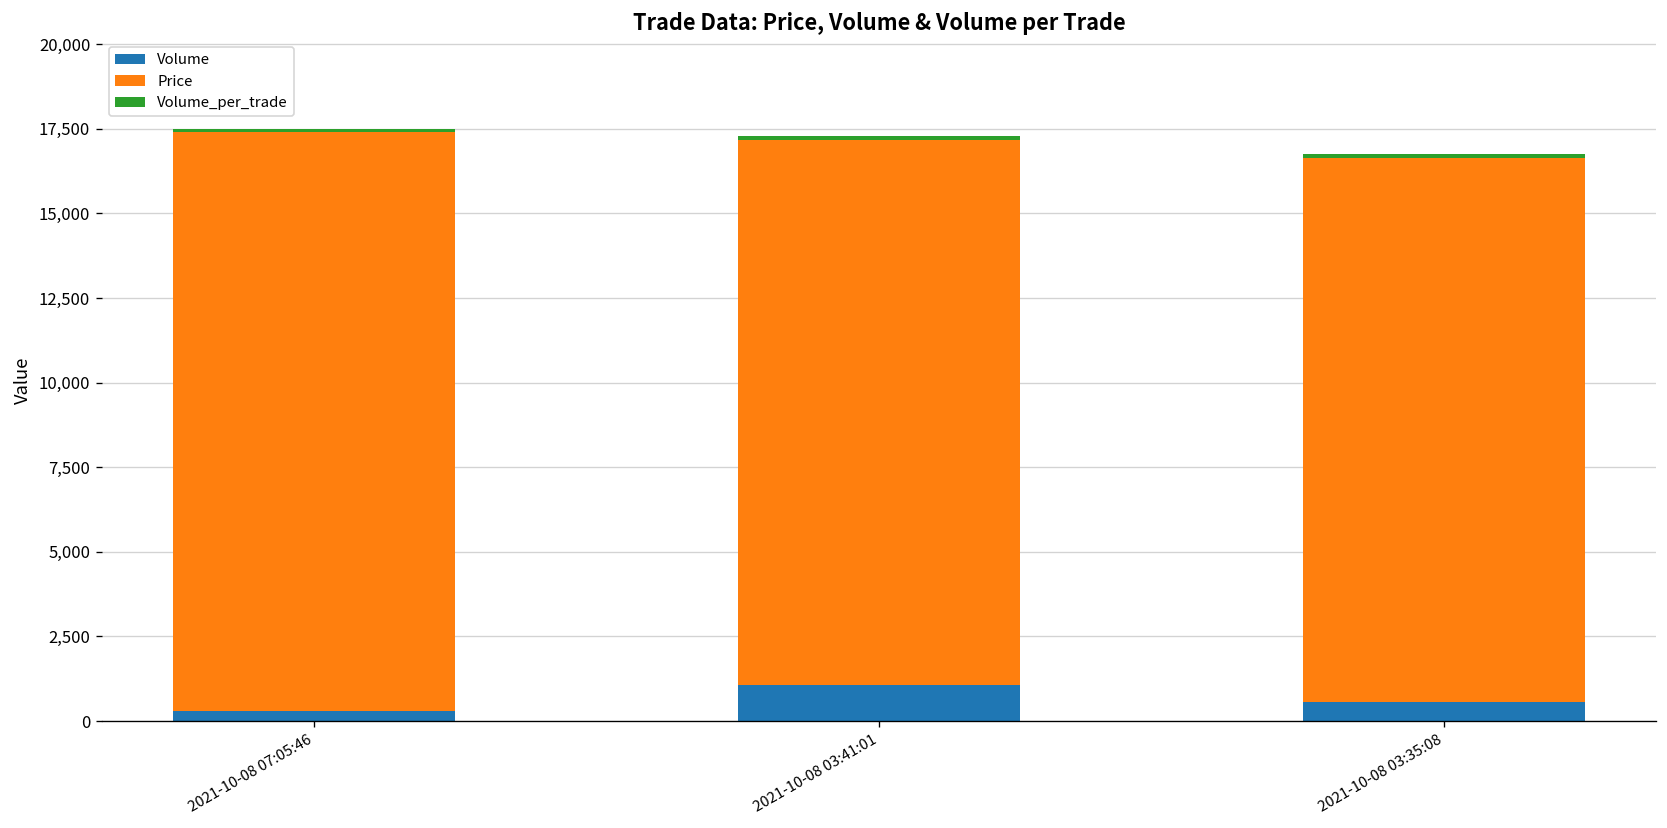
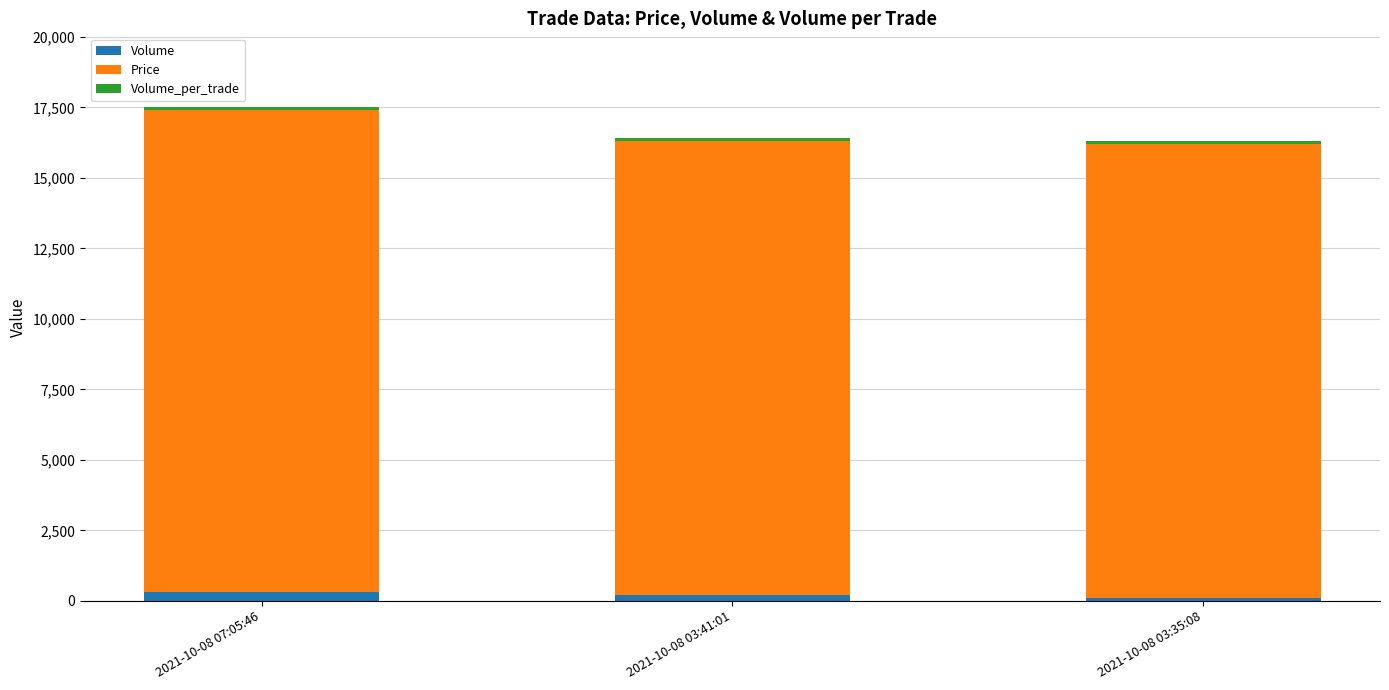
Volume, 2021-10-08 03:41:01: 1,100 -> 200
Volume, 2021-10-08 03:35:08: 600 -> 100
